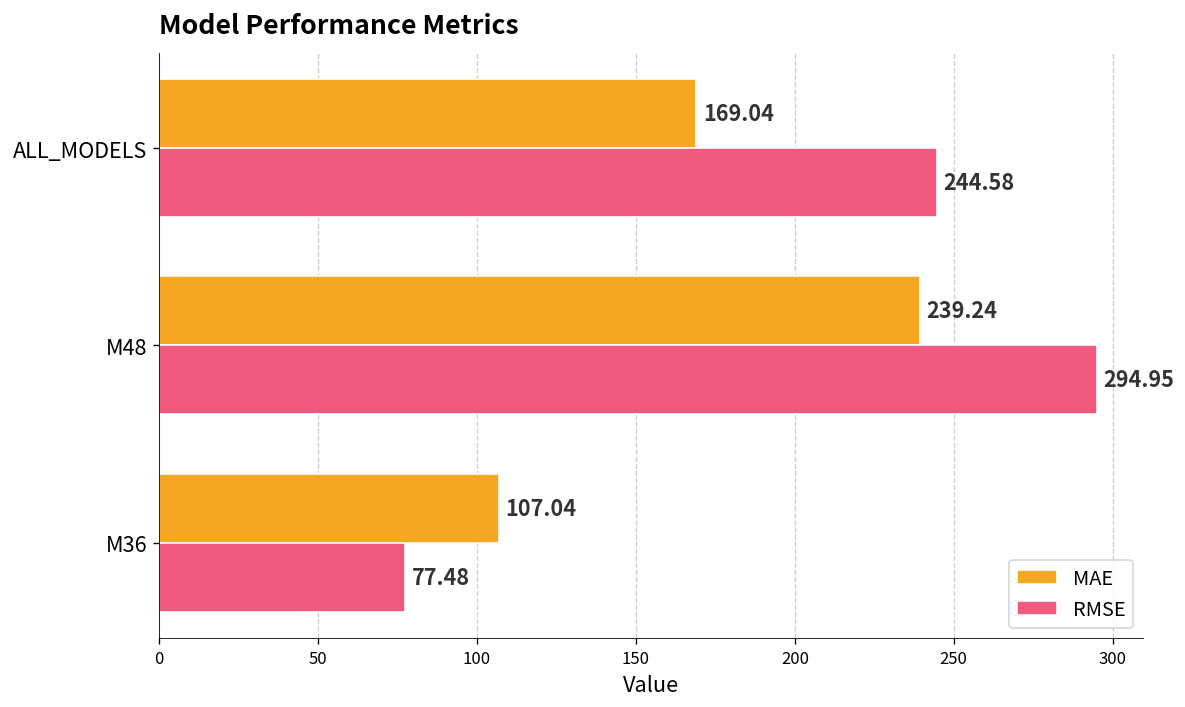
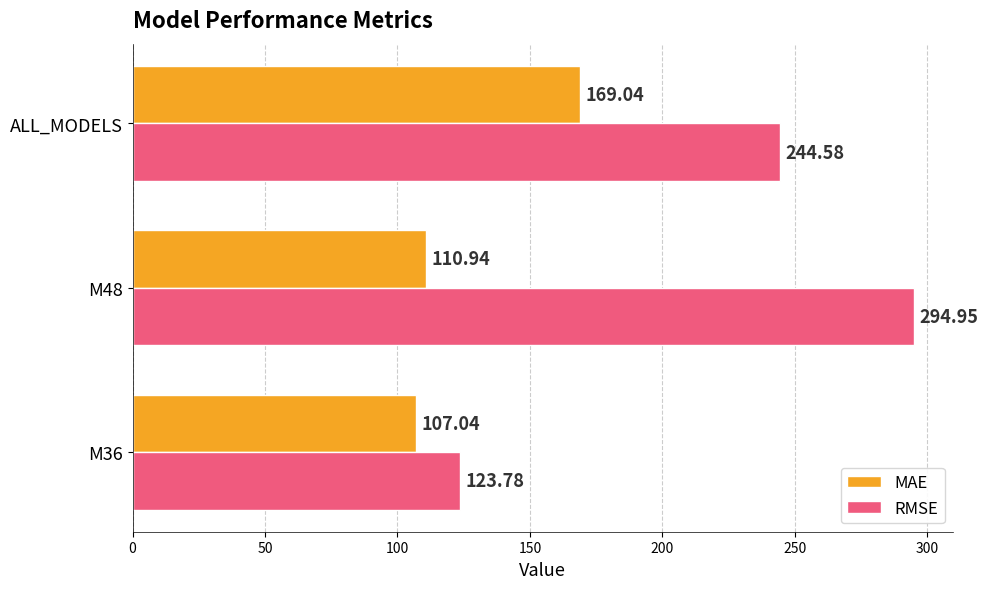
MAE, M48: 239.24 -> 110.94
RMSE, M36: 77.48 -> 123.78
